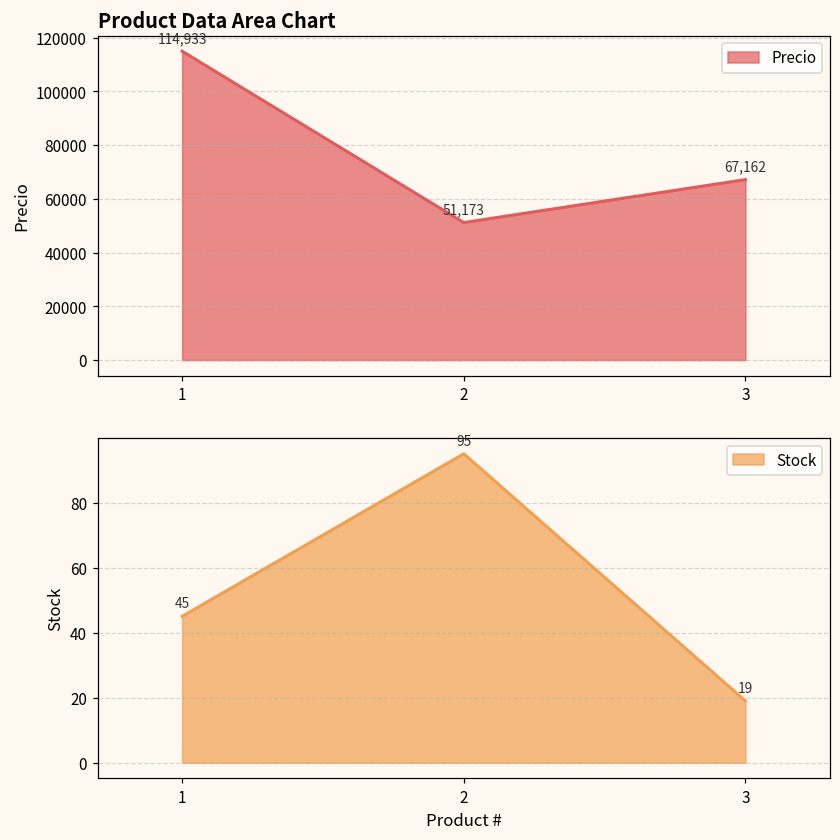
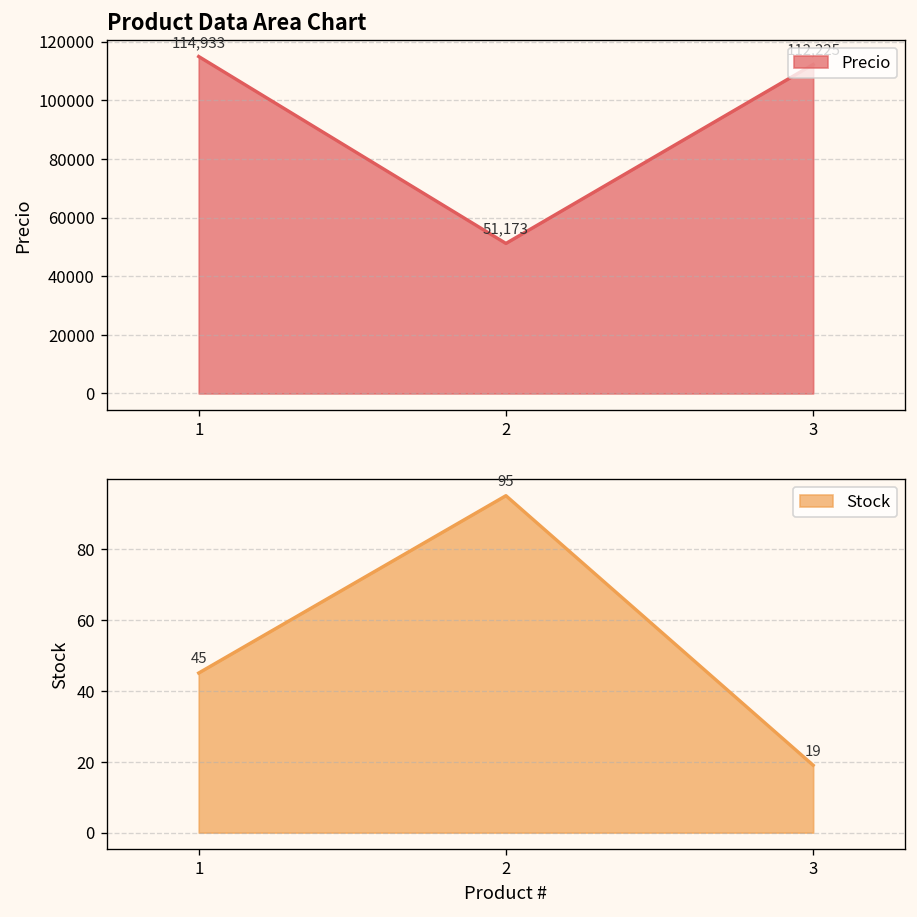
Product Data Area Chart, 3: 67,162 -> 112,225
